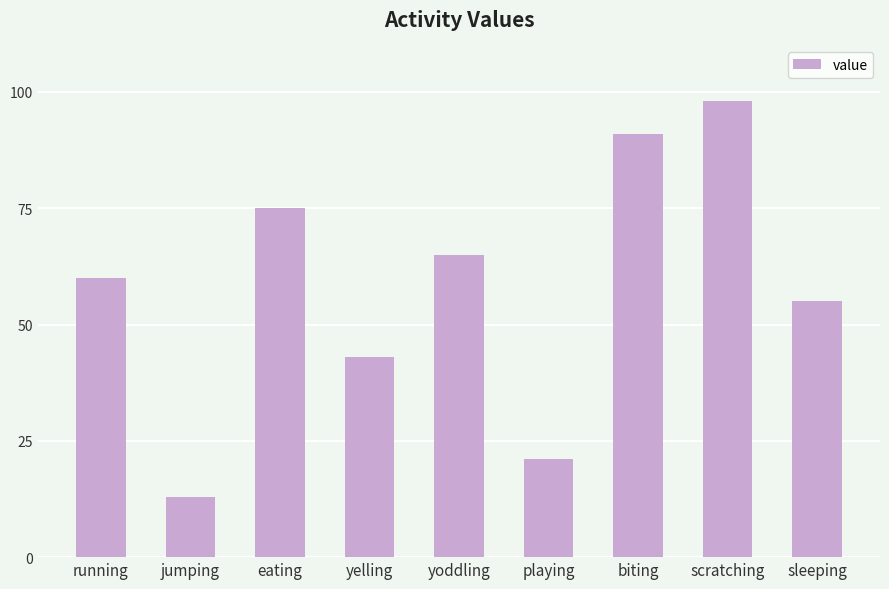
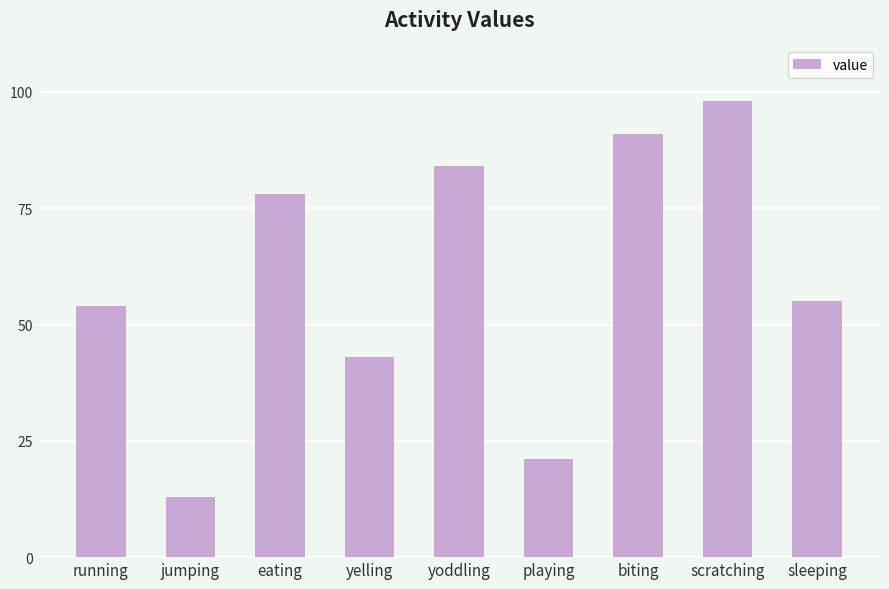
running: 60 -> 54
eating: 75 -> 78
yoddling: 65 -> 84
